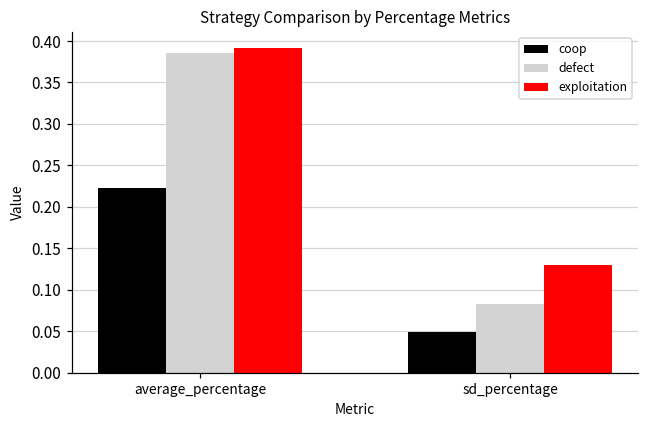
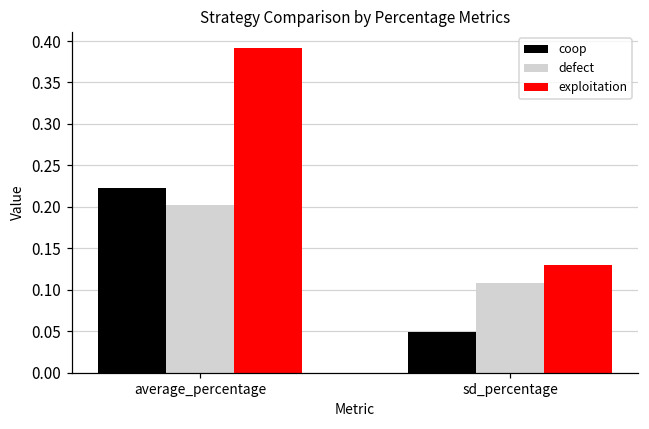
defect, average_percentage: 0.39 -> 0.20
defect, sd_percentage: 0.08 -> 0.11
